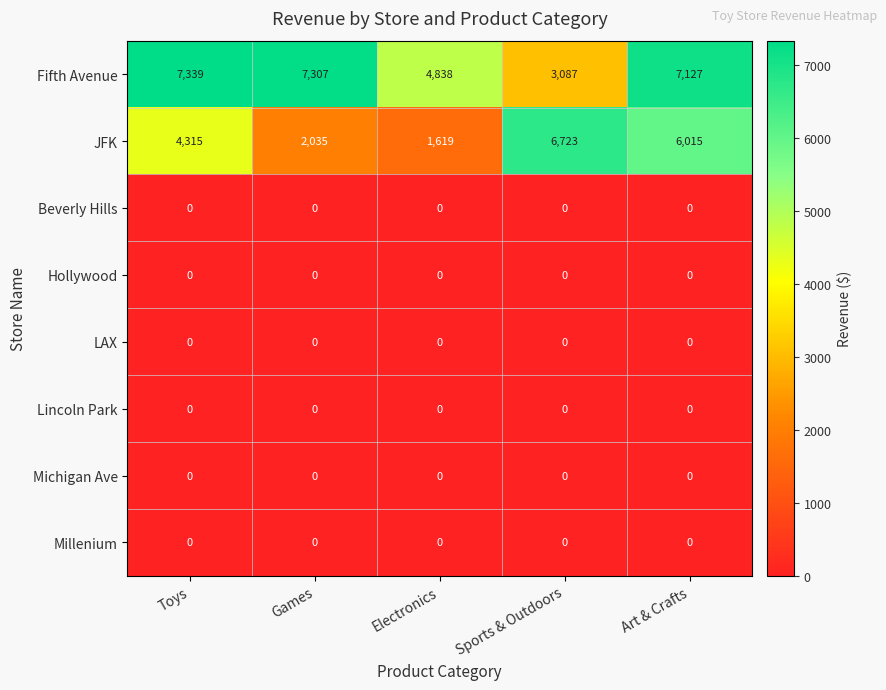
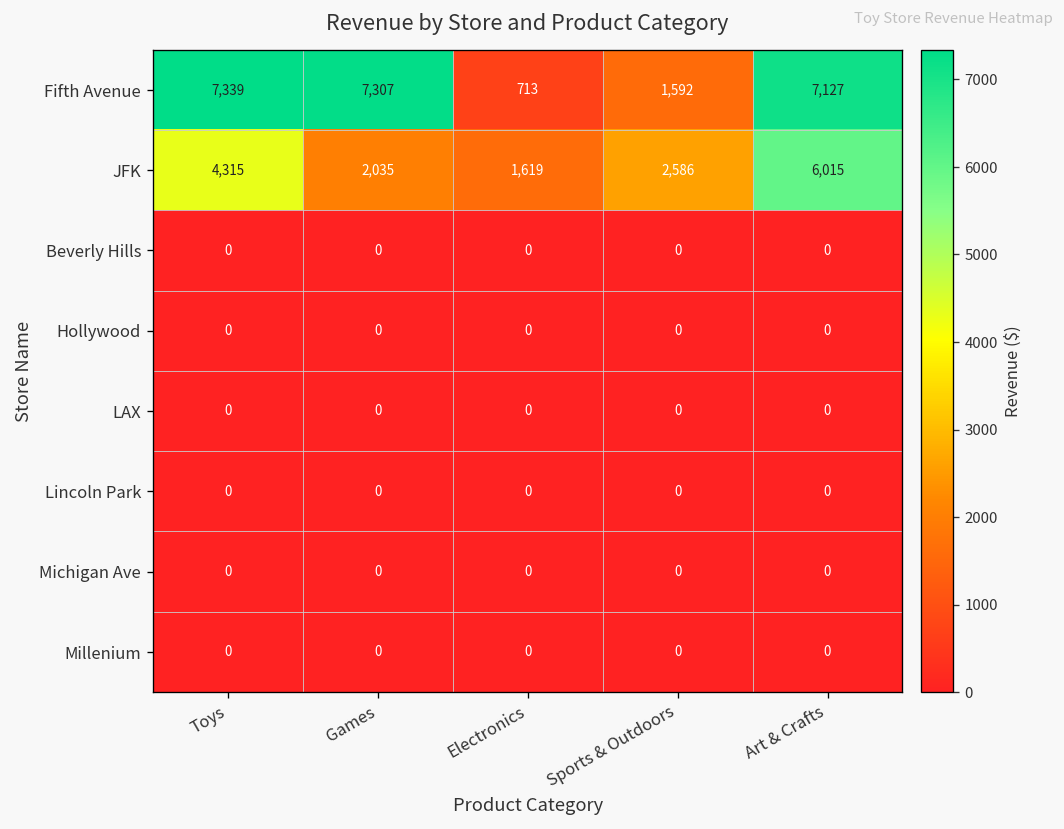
Fifth Avenue, Electronics: 4,838 -> 713
Fifth Avenue, Sports & Outdoors: 3,087 -> 1,592
JFK, Sports & Outdoors: 6,723 -> 2,586
